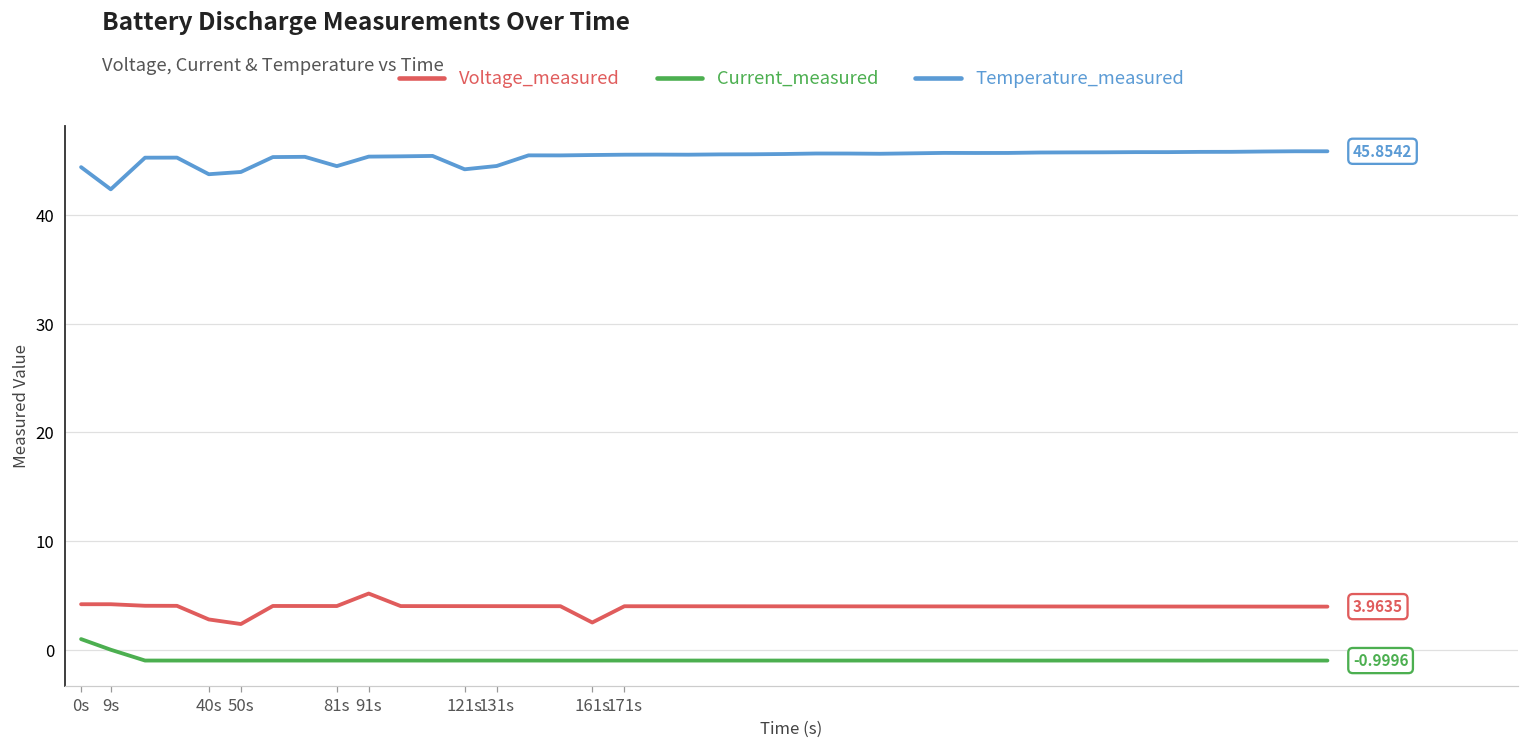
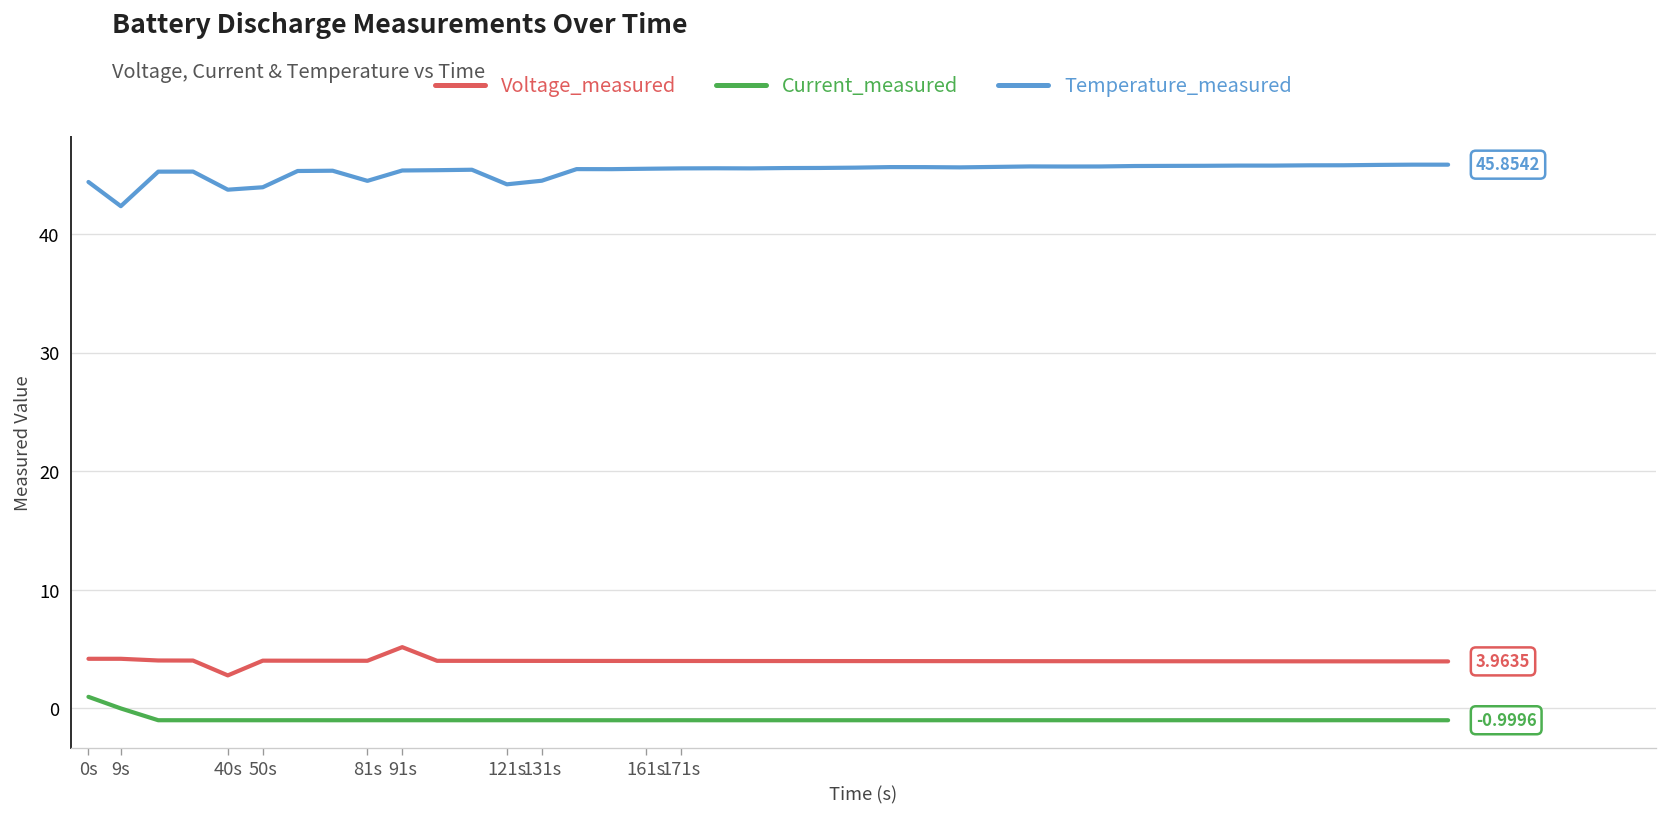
Voltage_measured, 50s: 2 -> 4
Voltage_measured, 161s: 3 -> 4
